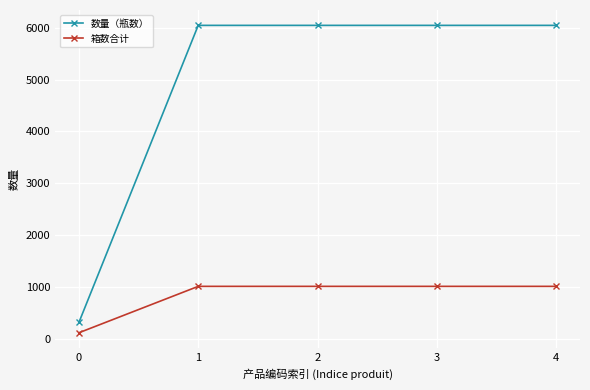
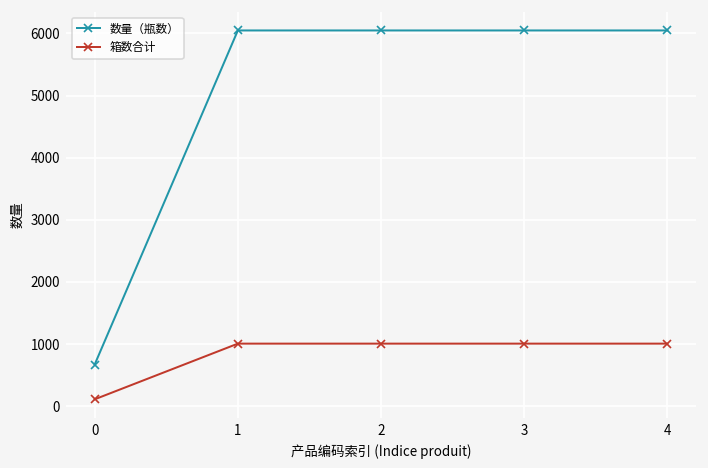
数量（瓶数）, 0: 300 -> 700
